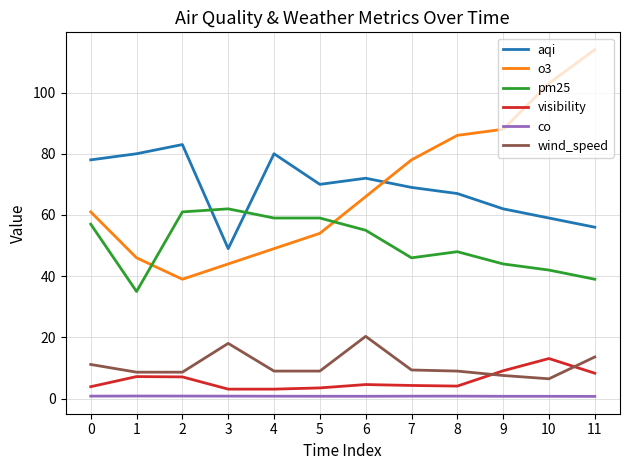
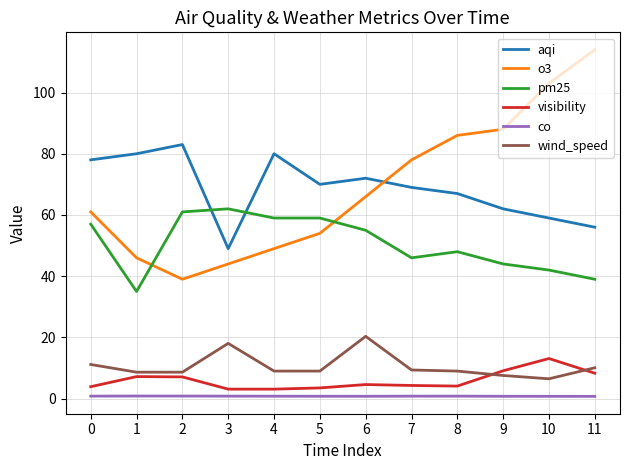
wind_speed, 11: 14 -> 10
